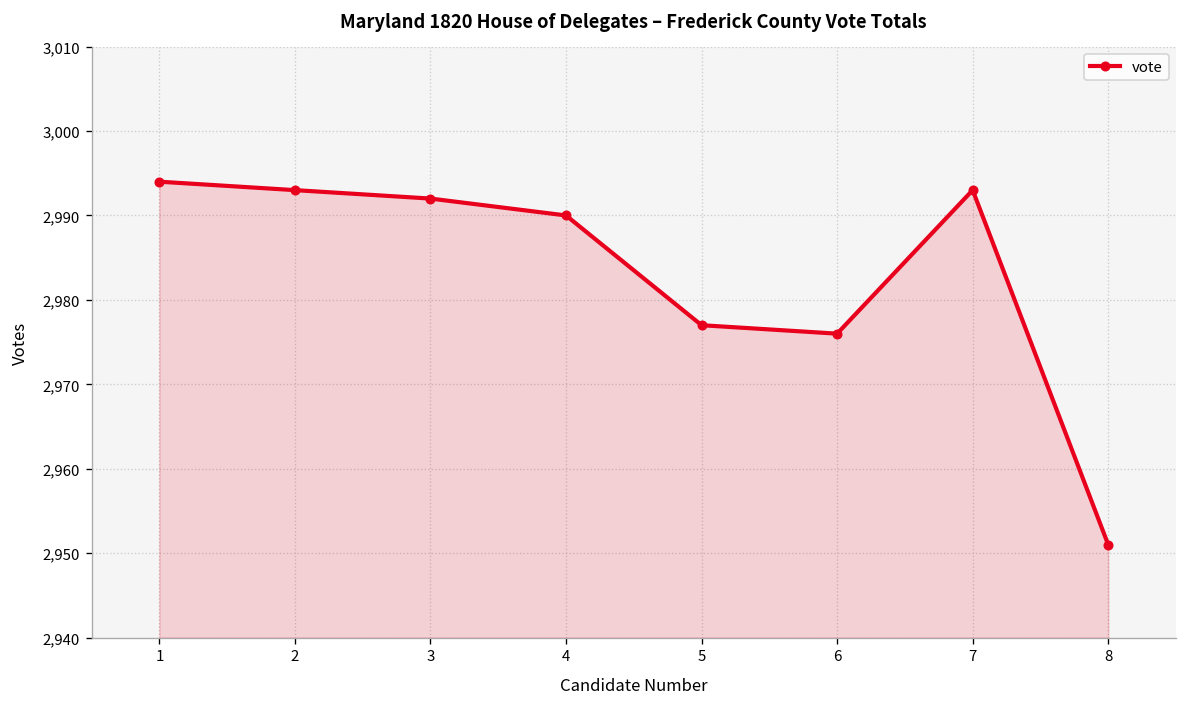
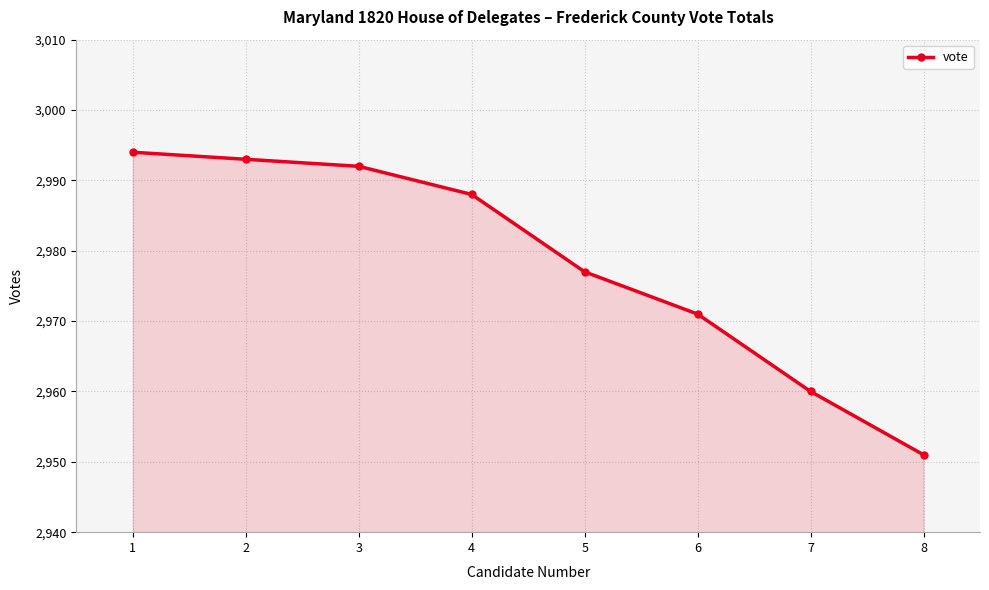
4: 2,990 -> 2,988
6: 2,976 -> 2,971
7: 2,993 -> 2,960
